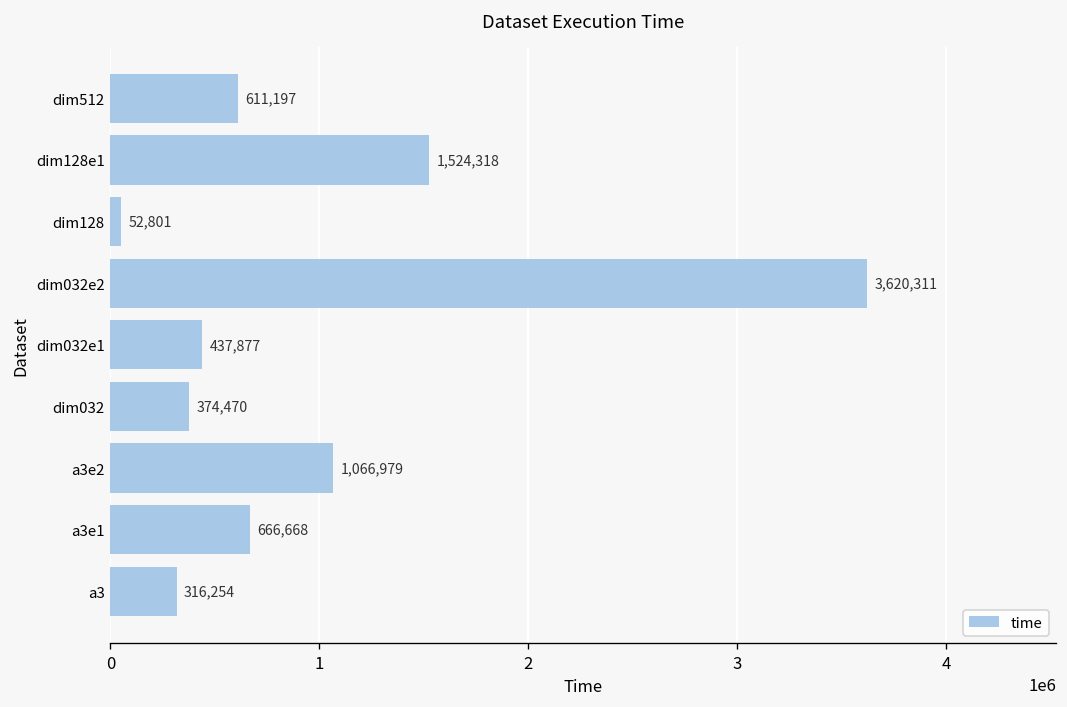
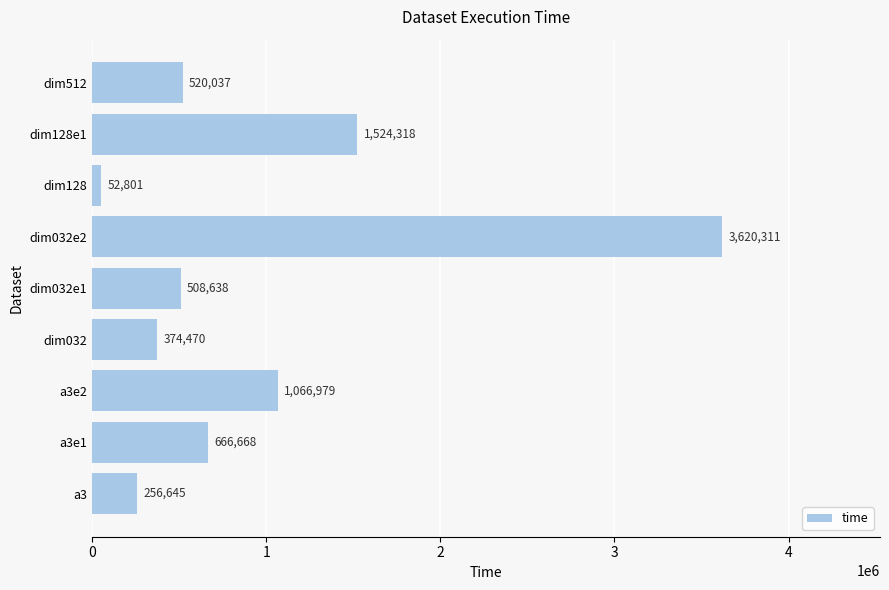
dim512: 611,197 -> 520,037
dim032e1: 437,877 -> 508,638
a3: 316,254 -> 256,645
